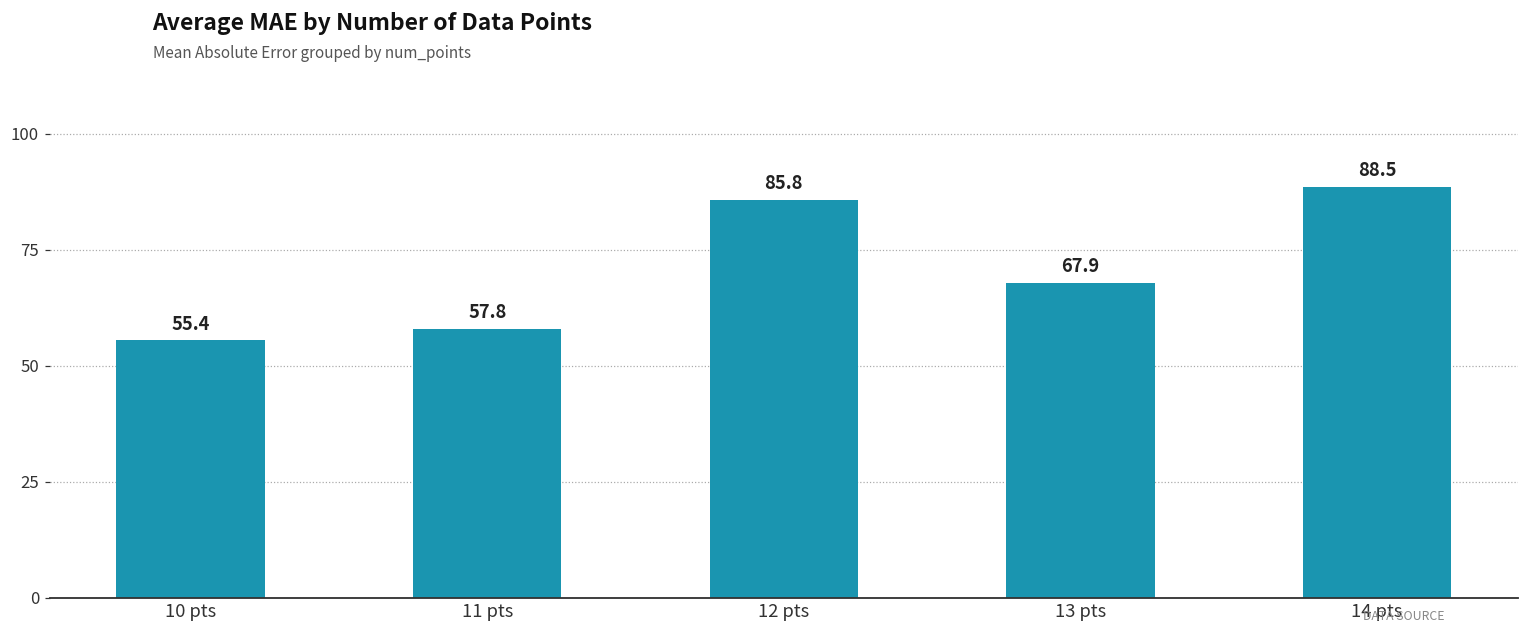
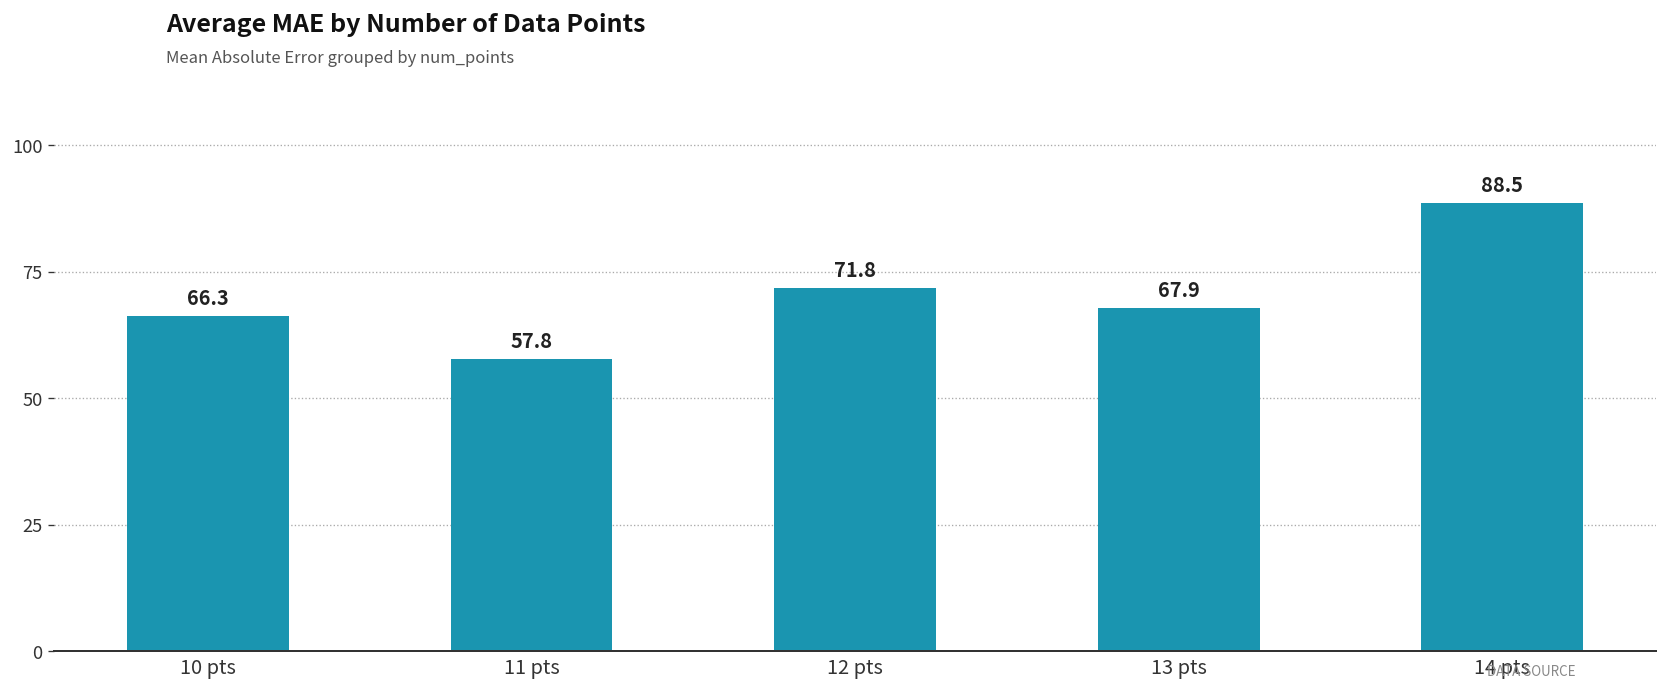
10 pts: 55.4 -> 66.3
12 pts: 85.8 -> 71.8
